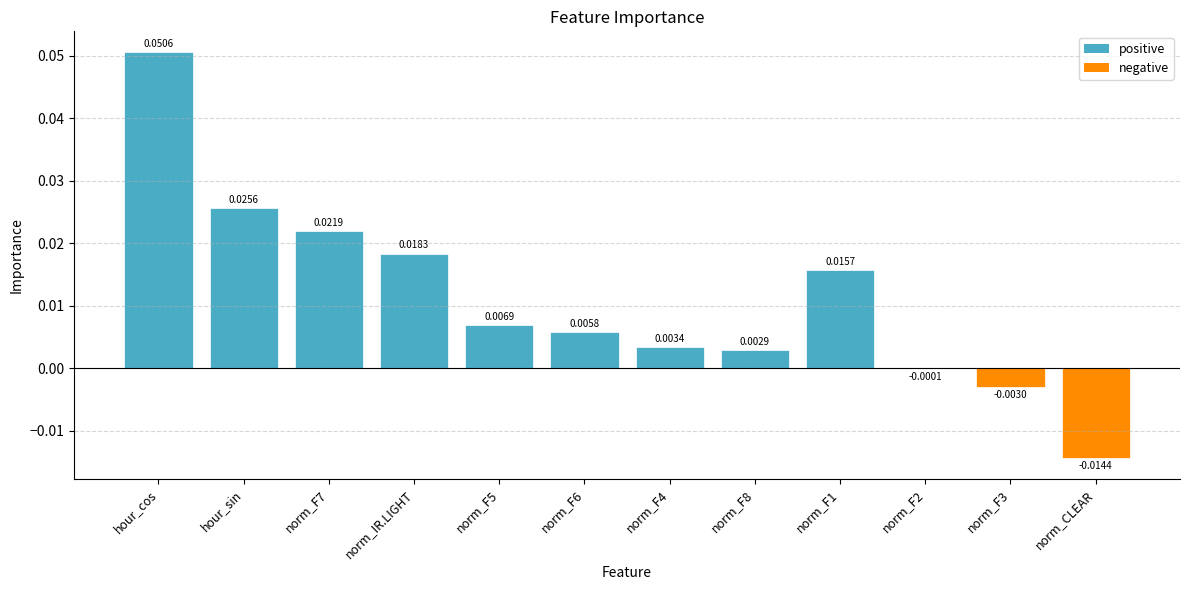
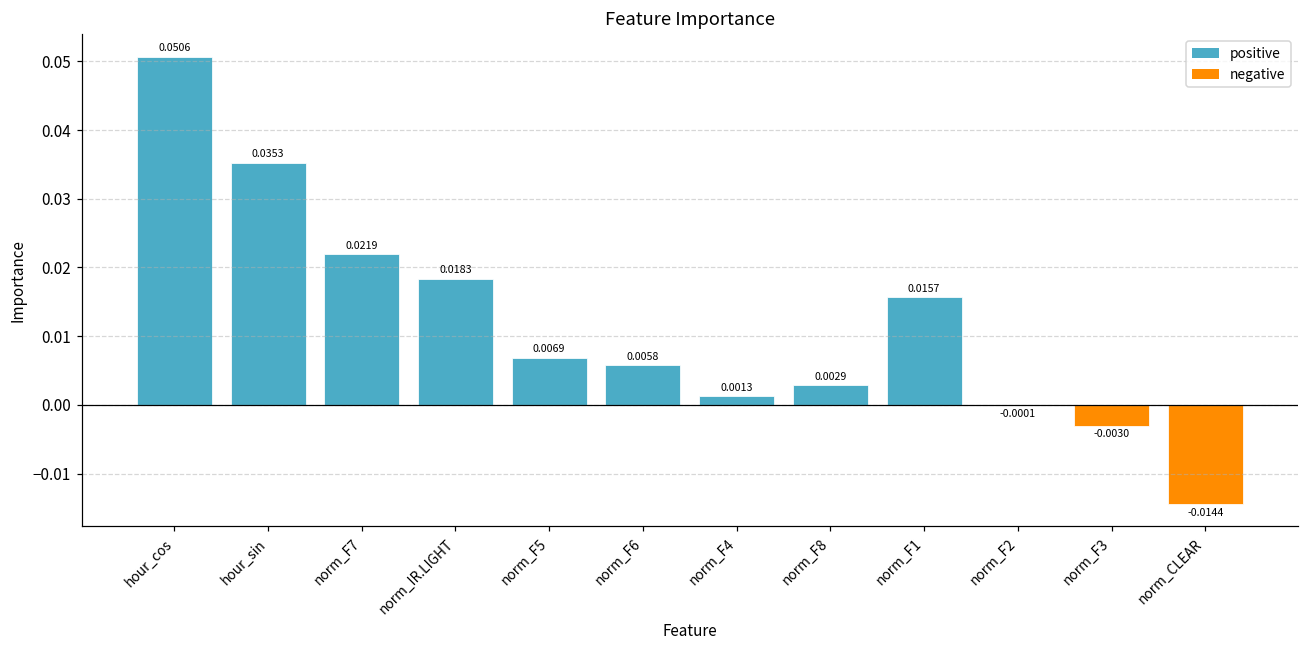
hour_sin: 0.0256 -> 0.0353
norm_F4: 0.0034 -> 0.0013
